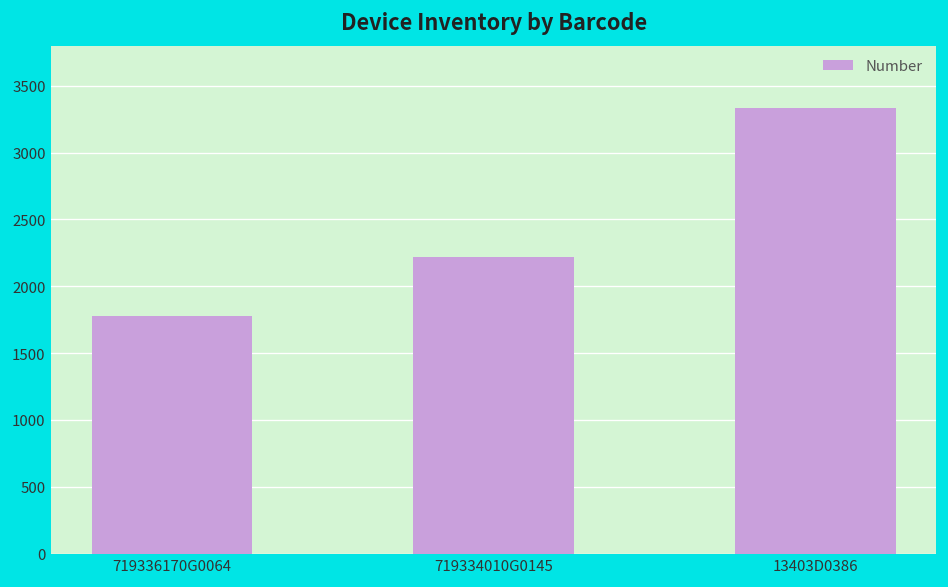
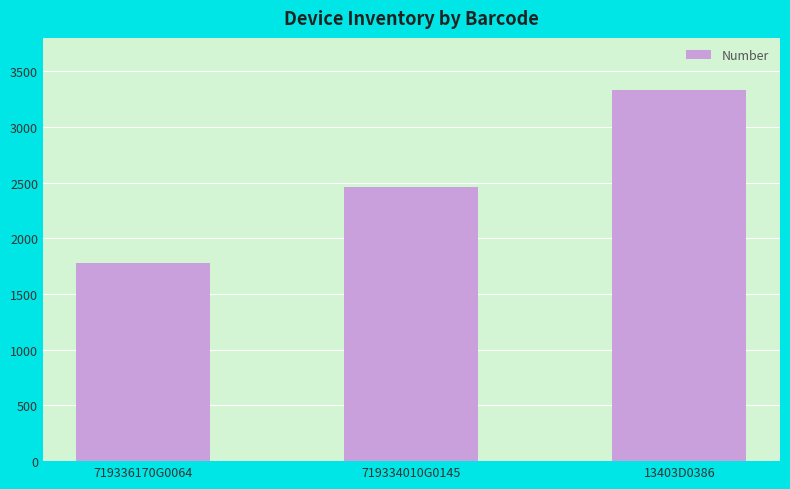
719334010G0145: 2220 -> 2460
